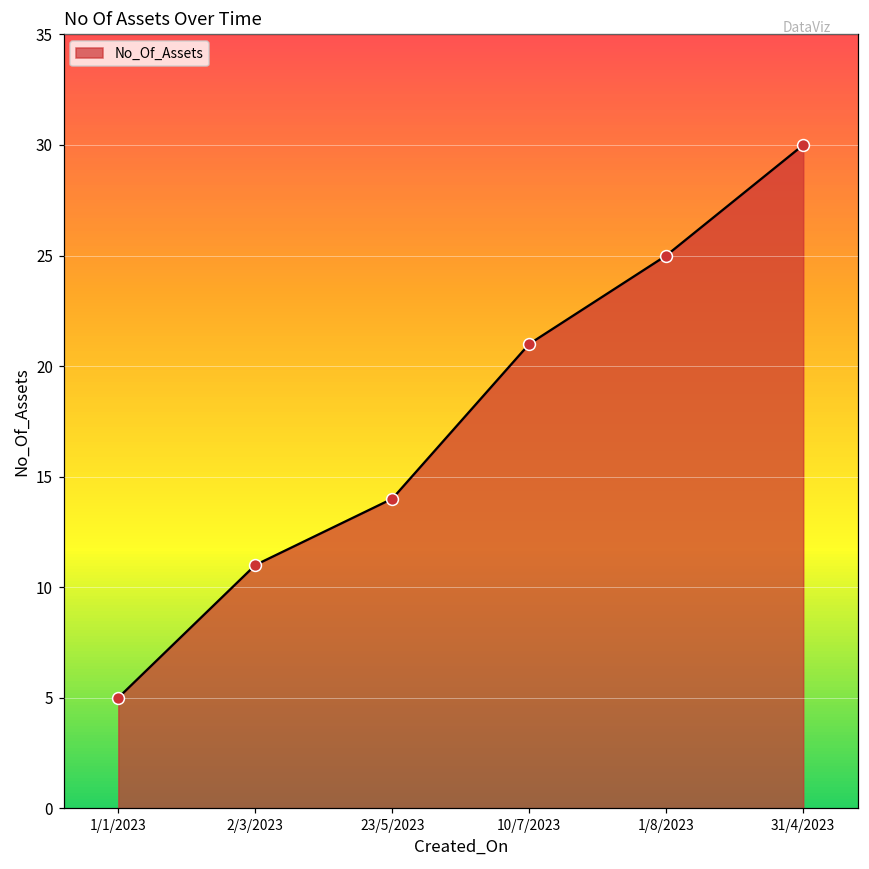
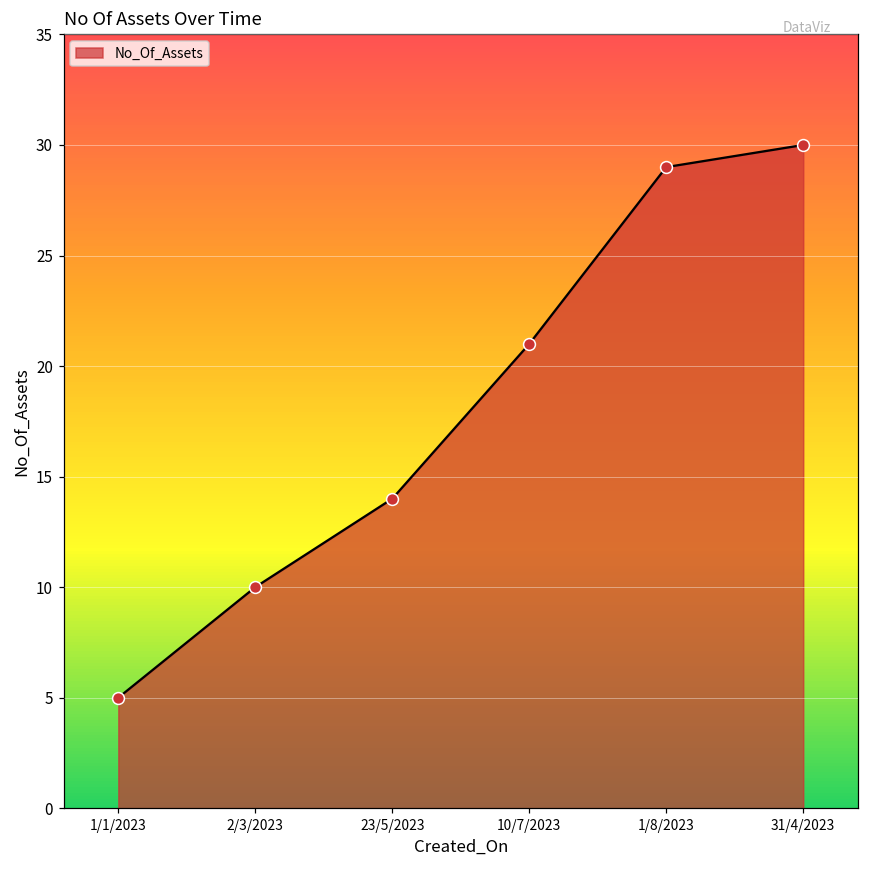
2/3/2023: 11 -> 10
1/8/2023: 25 -> 29
